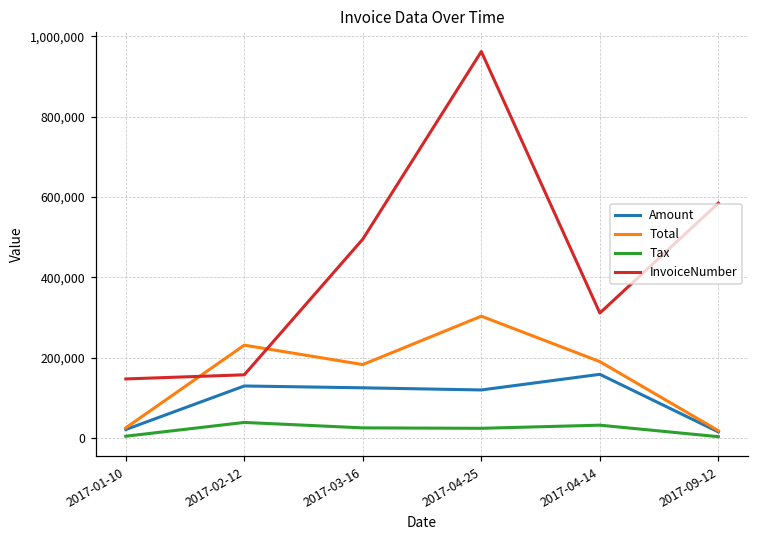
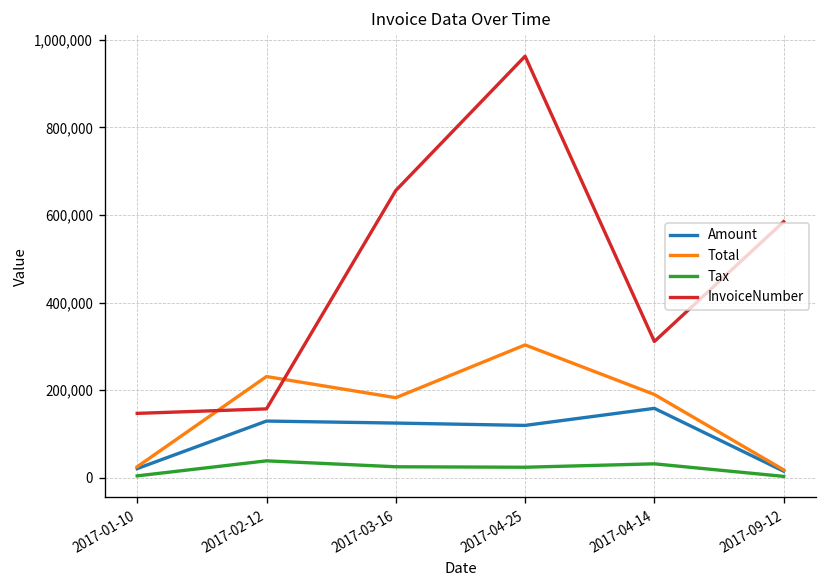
InvoiceNumber, 2017-03-16: 500,000 -> 660,000
